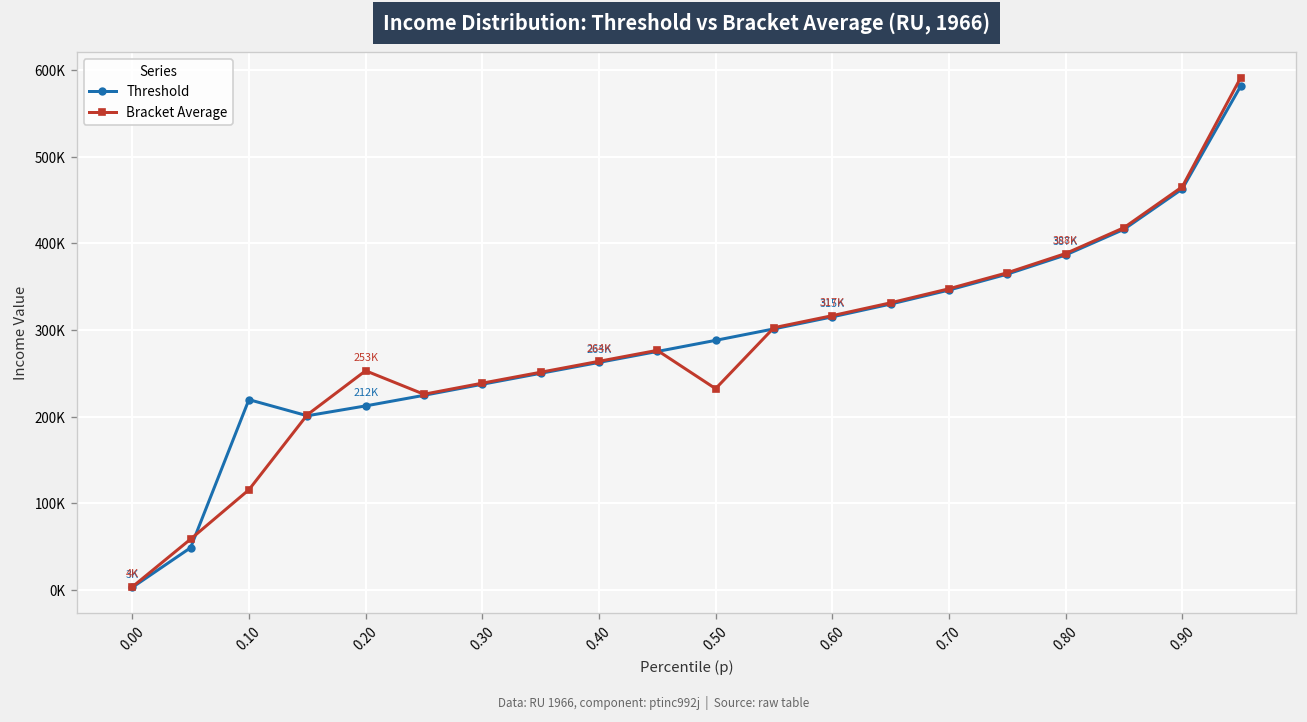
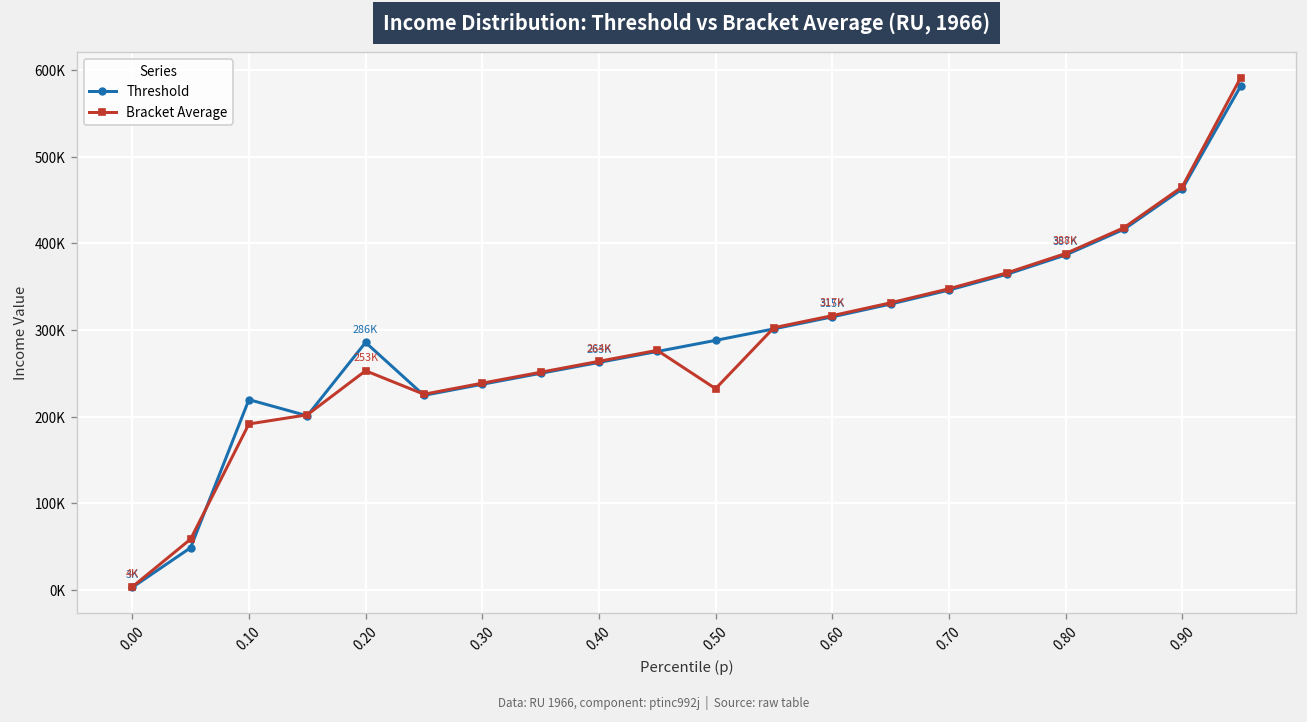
Bracket Average, 0.10: 120000 -> 190000
Threshold, 0.20: 212K -> 286K
